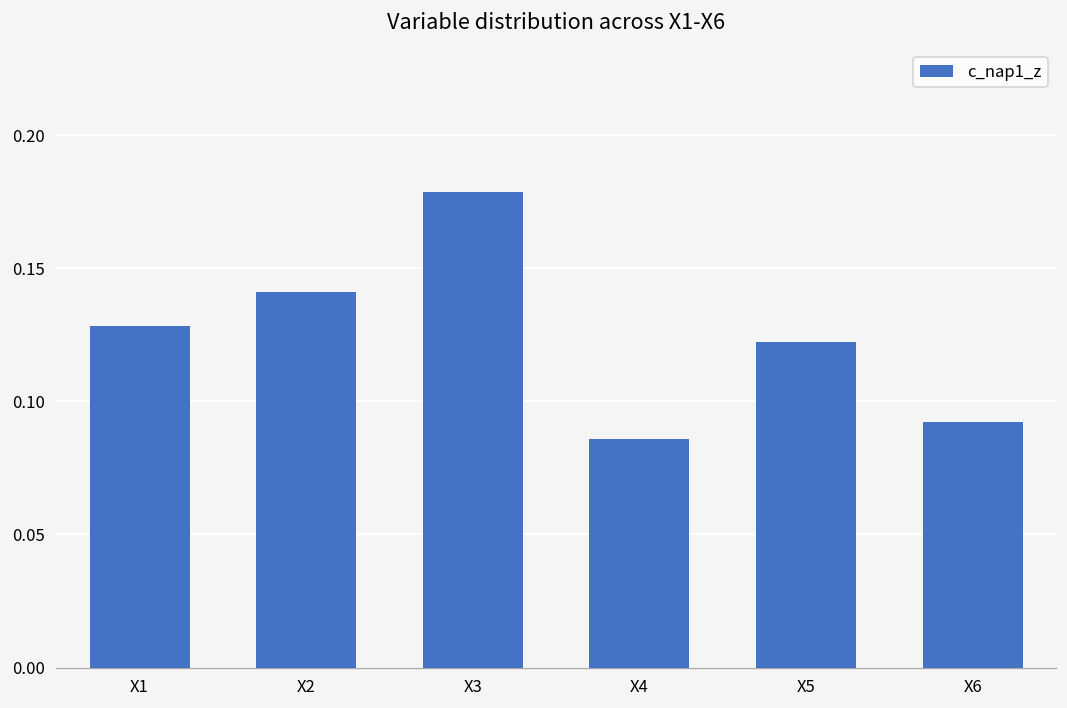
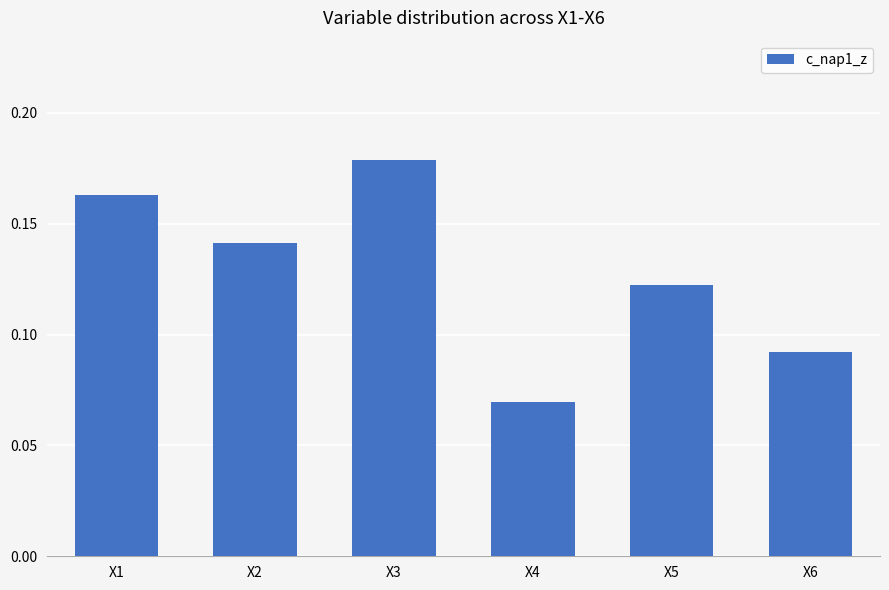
X1: 0.128 -> 0.163
X4: 0.086 -> 0.070
